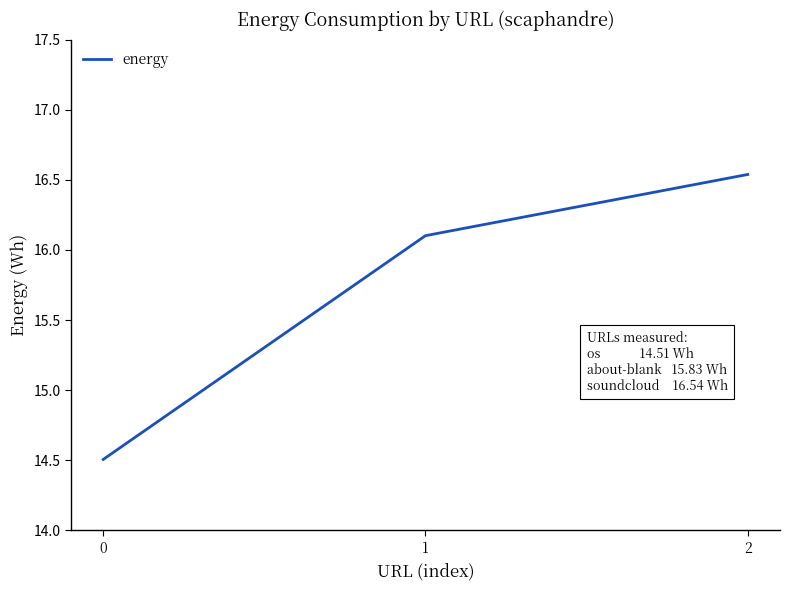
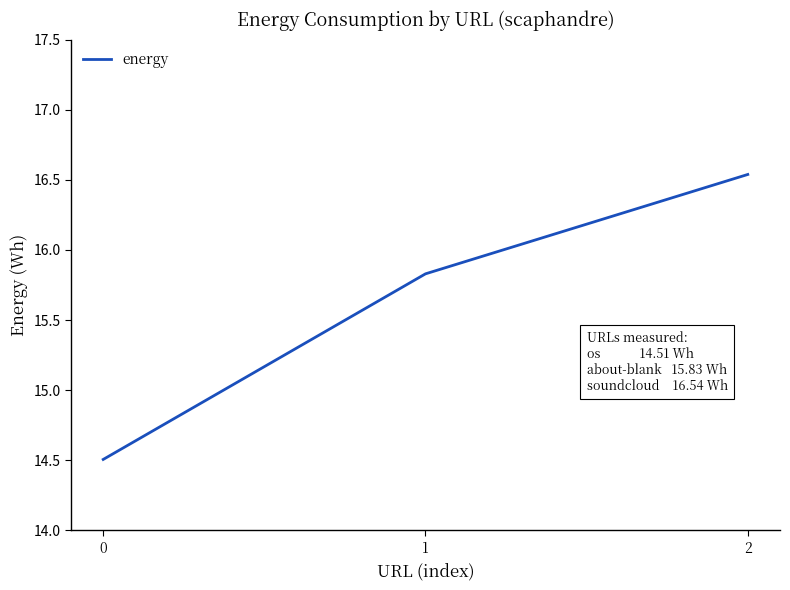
1: 16.10 -> 15.83
